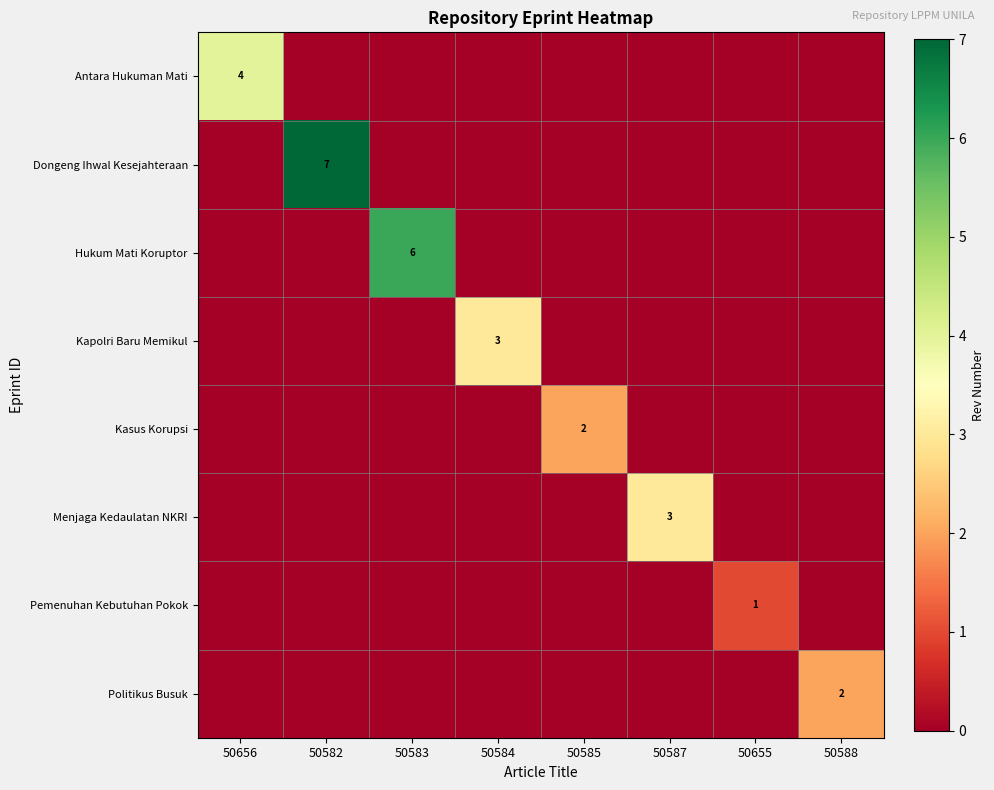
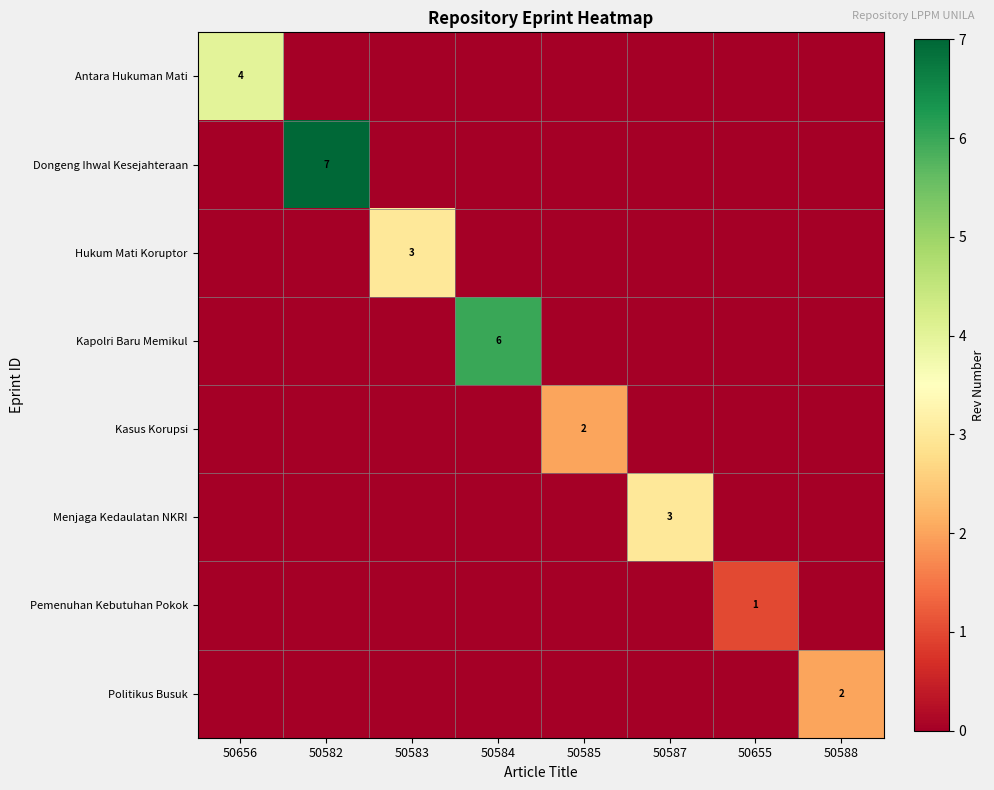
Hukum Mati Koruptor, 50583: 6 -> 3
Kapolri Baru Memikul, 50584: 3 -> 6
